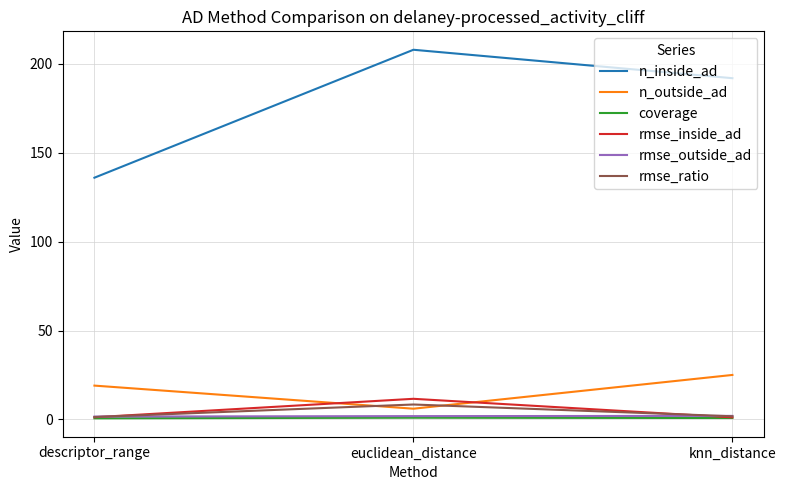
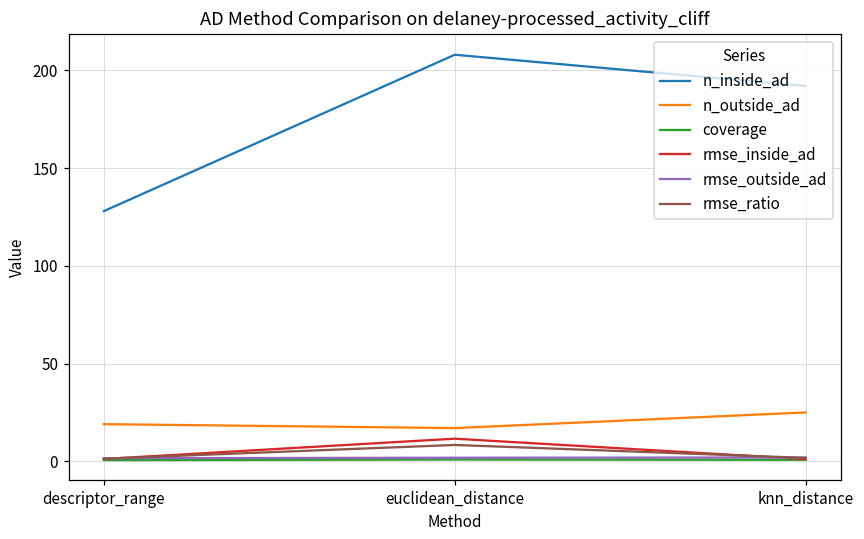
n_inside_ad, descriptor_range: 136 -> 128
n_outside_ad, euclidean_distance: 6 -> 17
